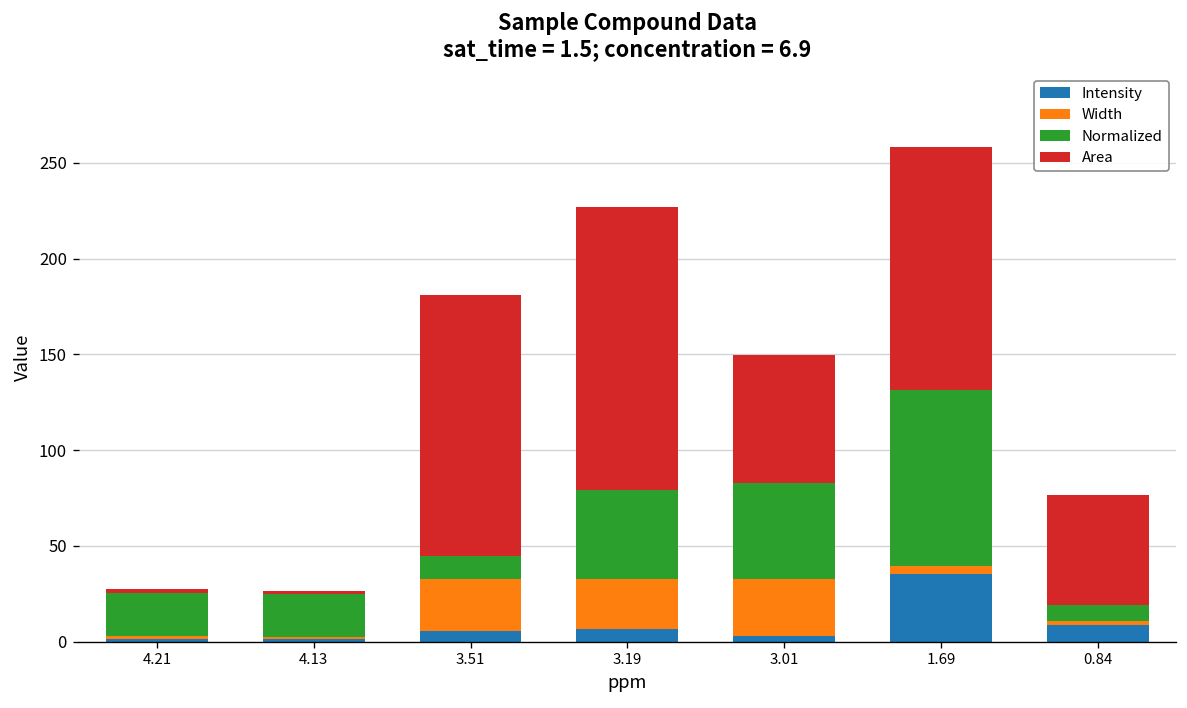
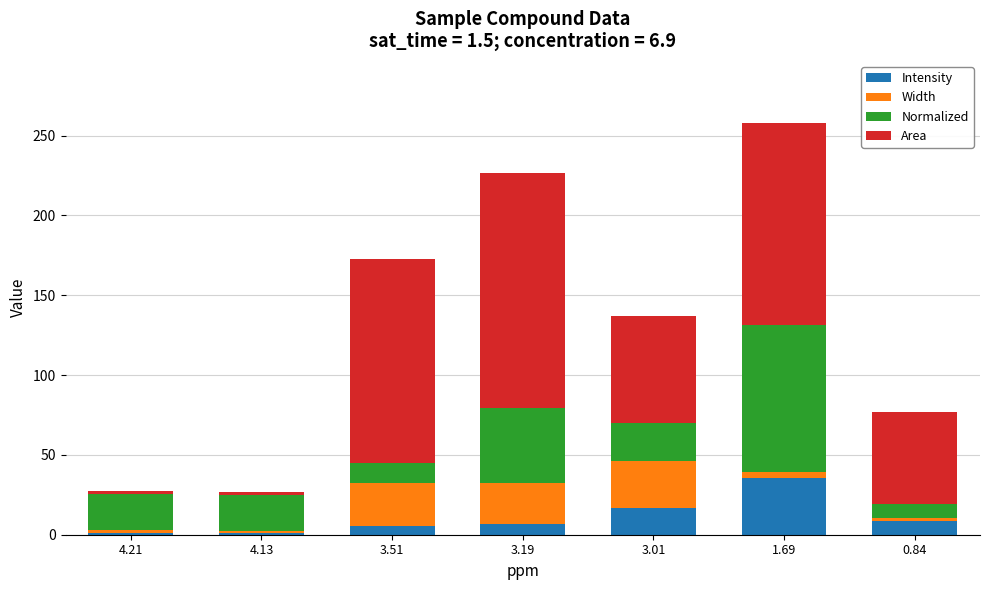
Area, 3.51: 136 -> 128
Intensity, 3.01: 3 -> 17
Normalized, 3.01: 50 -> 24
